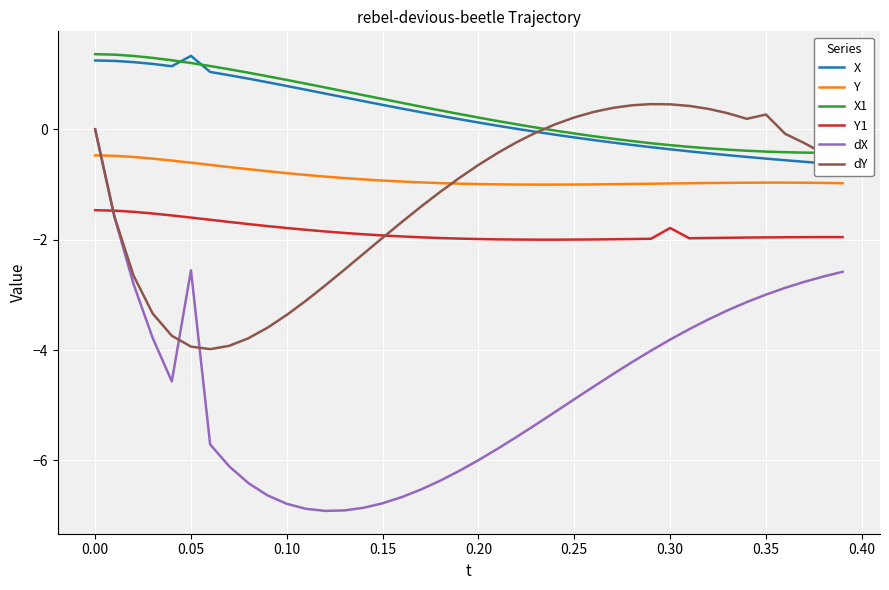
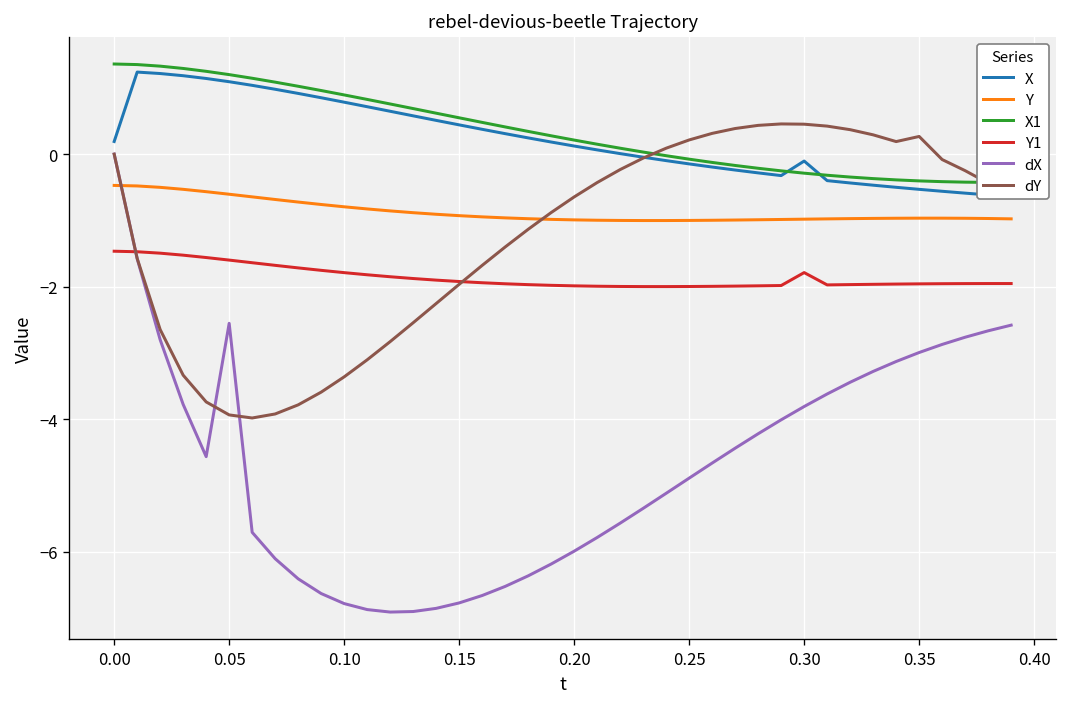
X, 0.00: 1.2 -> 0.2
X, 0.05: 1.3 -> 1.1
X, 0.30: -0.4 -> -0.1
